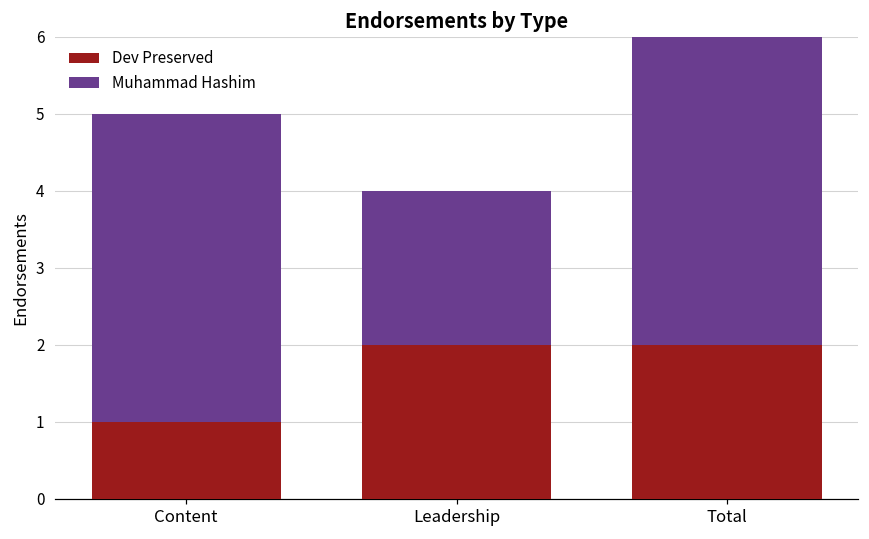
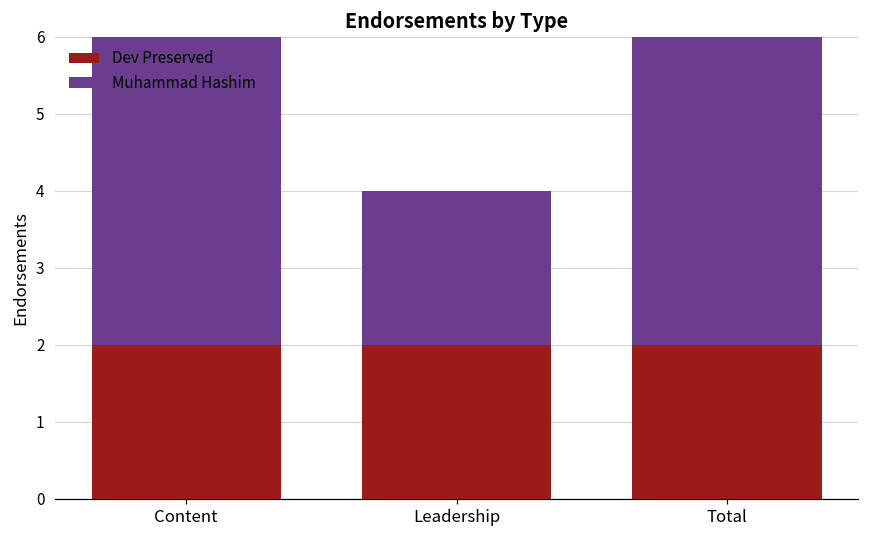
Dev Preserved, Content: 1 -> 2
